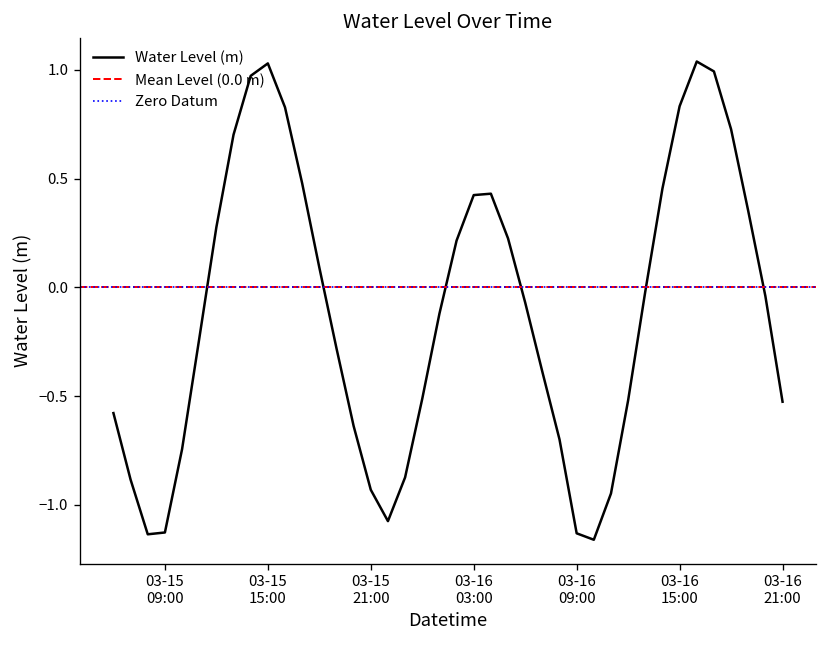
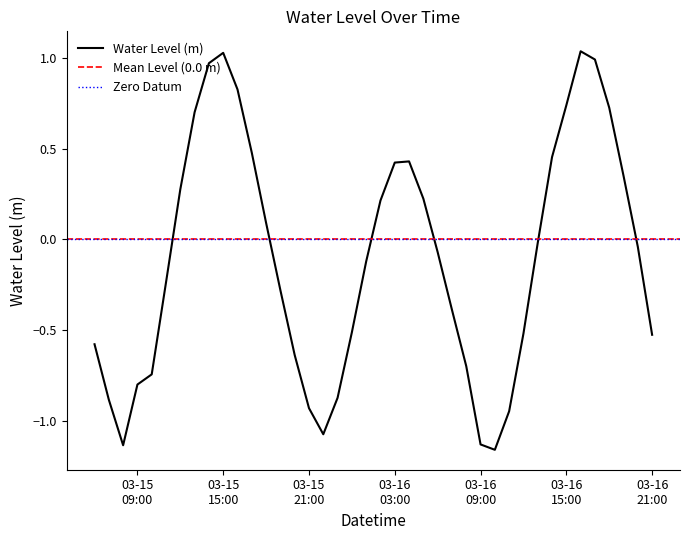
03-15 09:00: -1.13 -> -0.80
03-16 15:00: 0.83 -> 0.74
